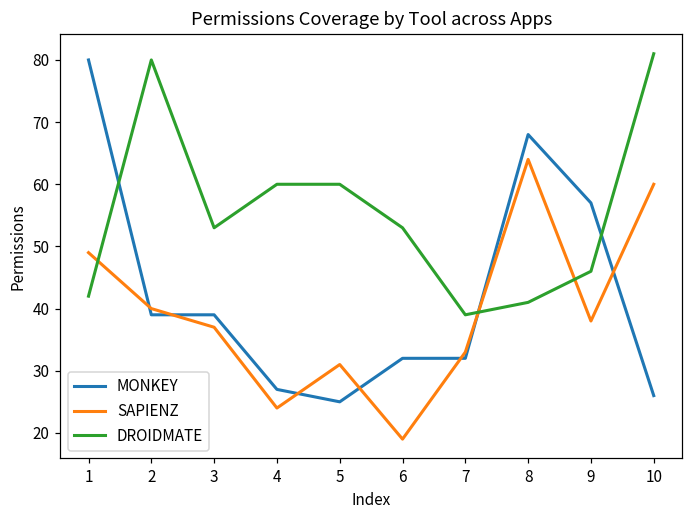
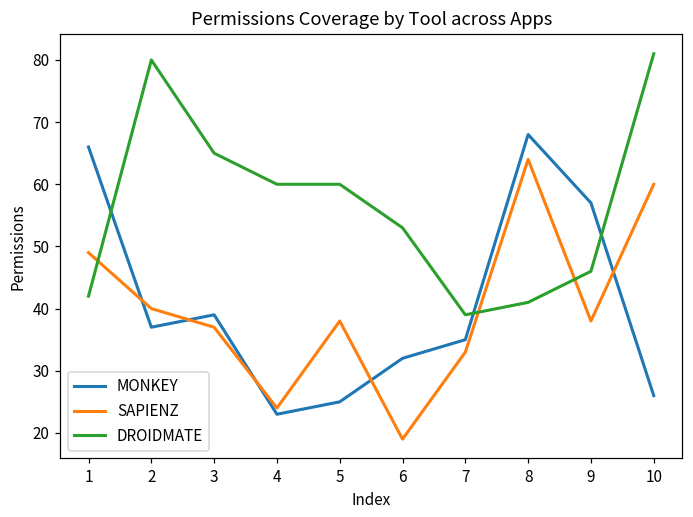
MONKEY, 1: 80 -> 66
MONKEY, 2: 39 -> 37
DROIDMATE, 3: 53 -> 65
MONKEY, 4: 27 -> 23
SAPIENZ, 5: 31 -> 38
MONKEY, 7: 32 -> 35
